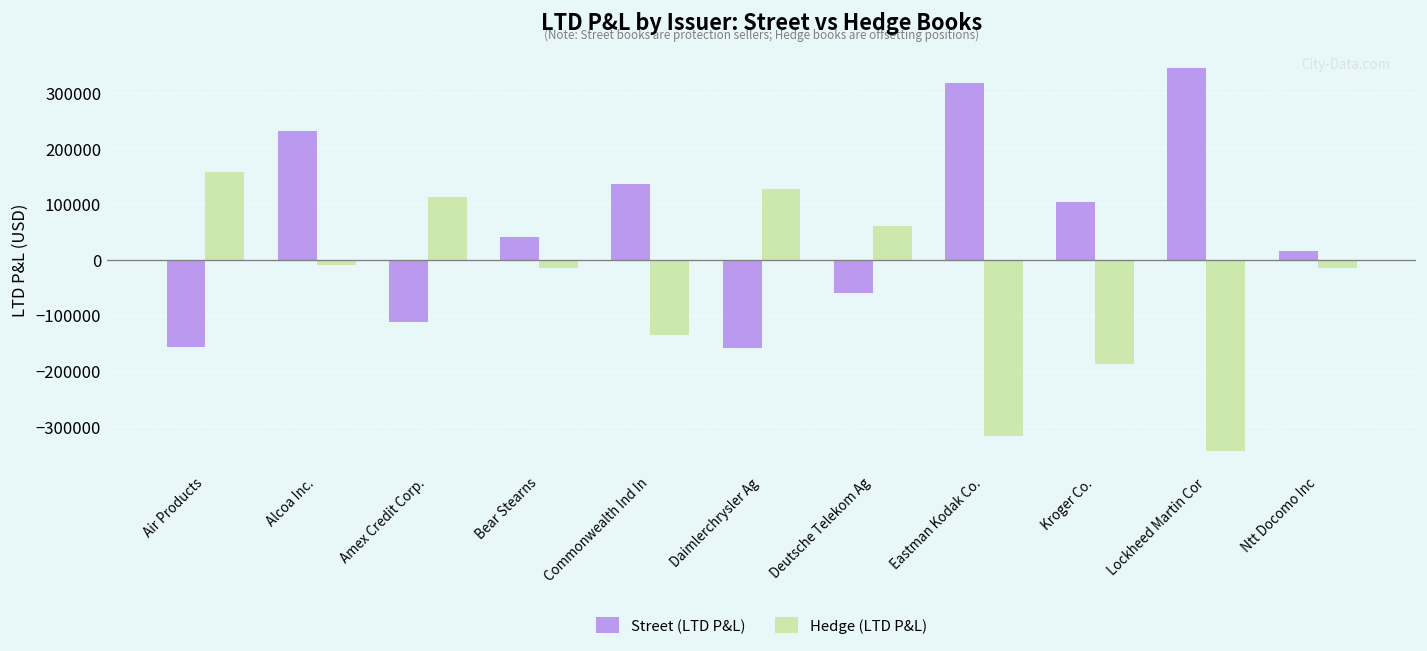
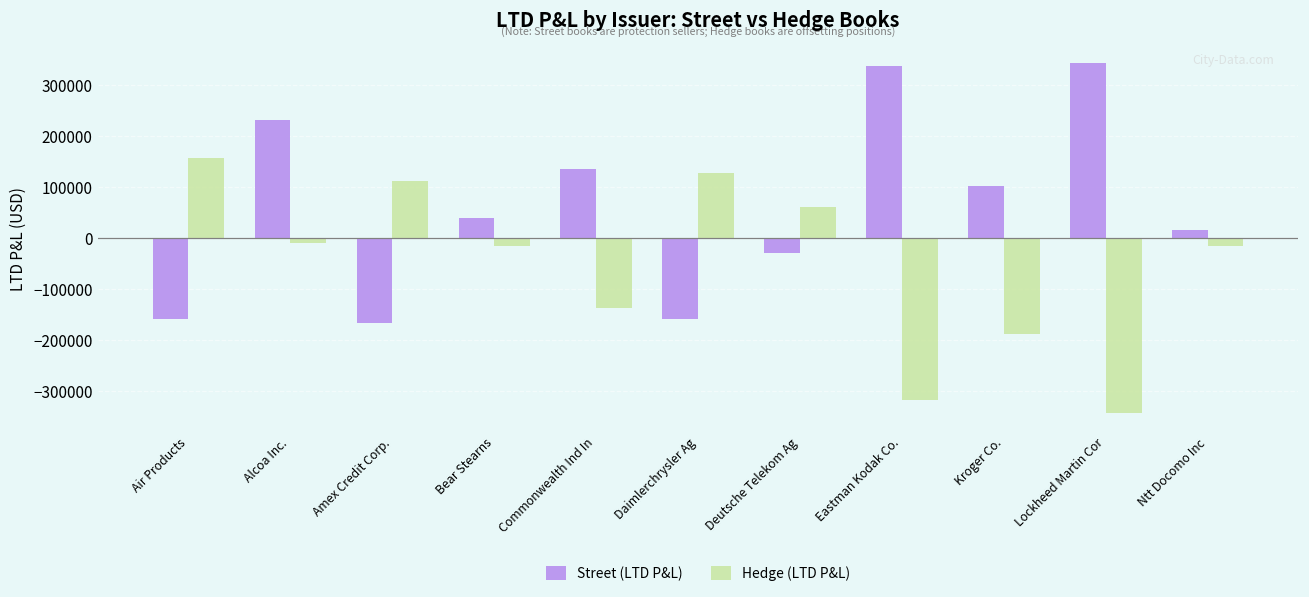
Street (LTD P&L), Amex Credit Corp.: -110000 -> -170000
Street (LTD P&L), Deutsche Telekom Ag: -60000 -> -30000
Street (LTD P&L), Eastman Kodak Co.: 320000 -> 340000
